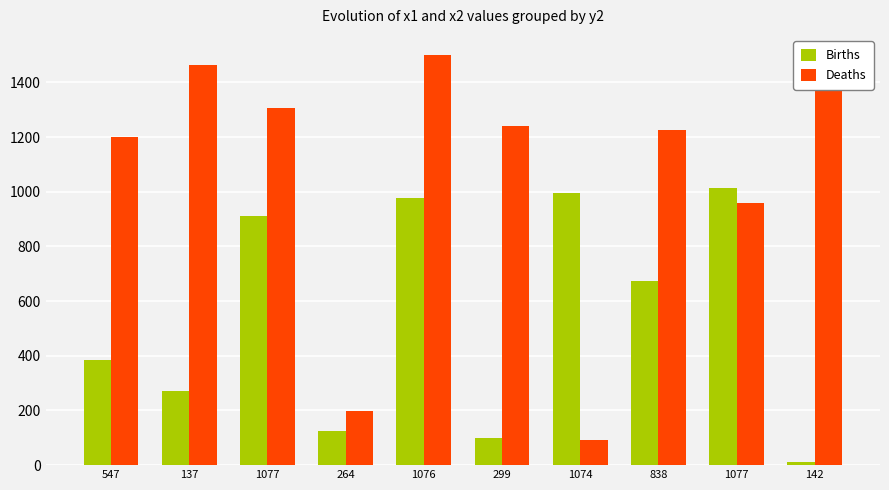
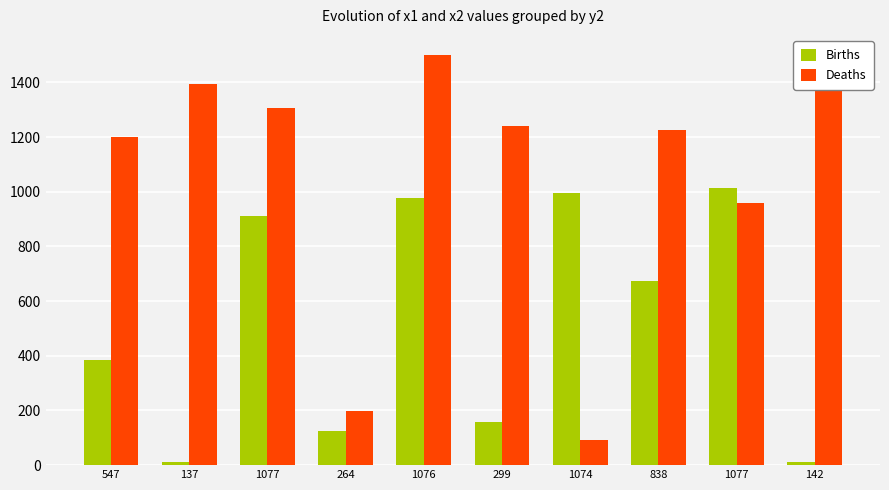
Births, 137: 270 -> 10
Deaths, 137: 1460 -> 1390
Births, 299: 100 -> 160
